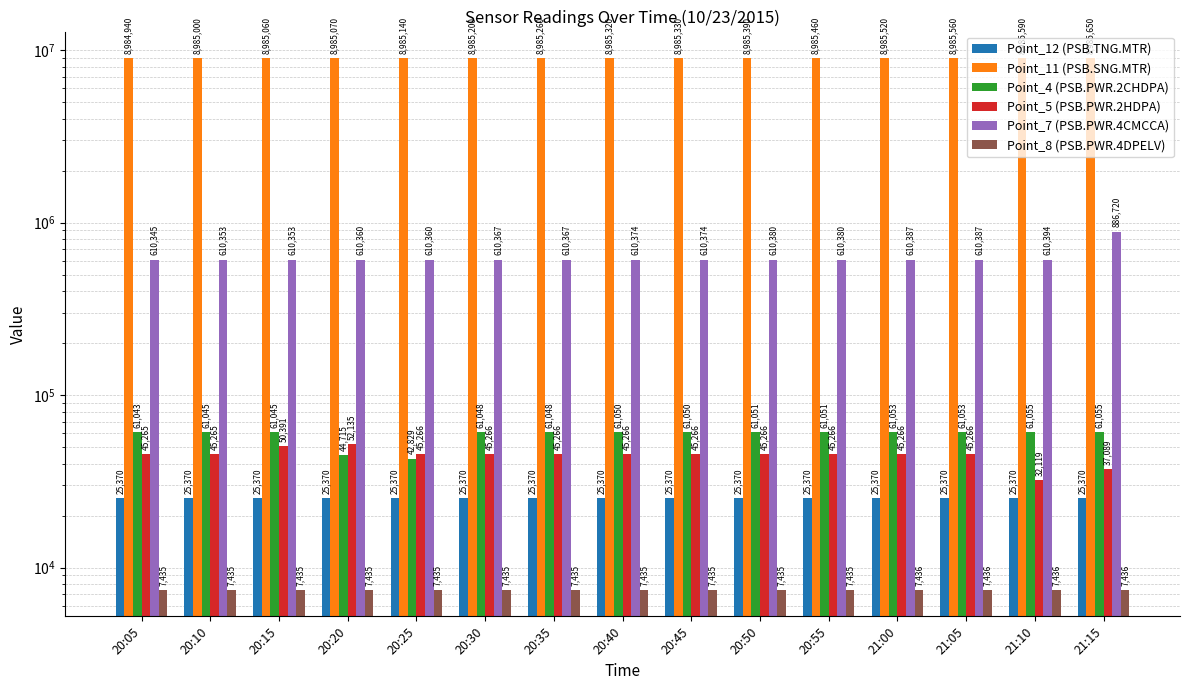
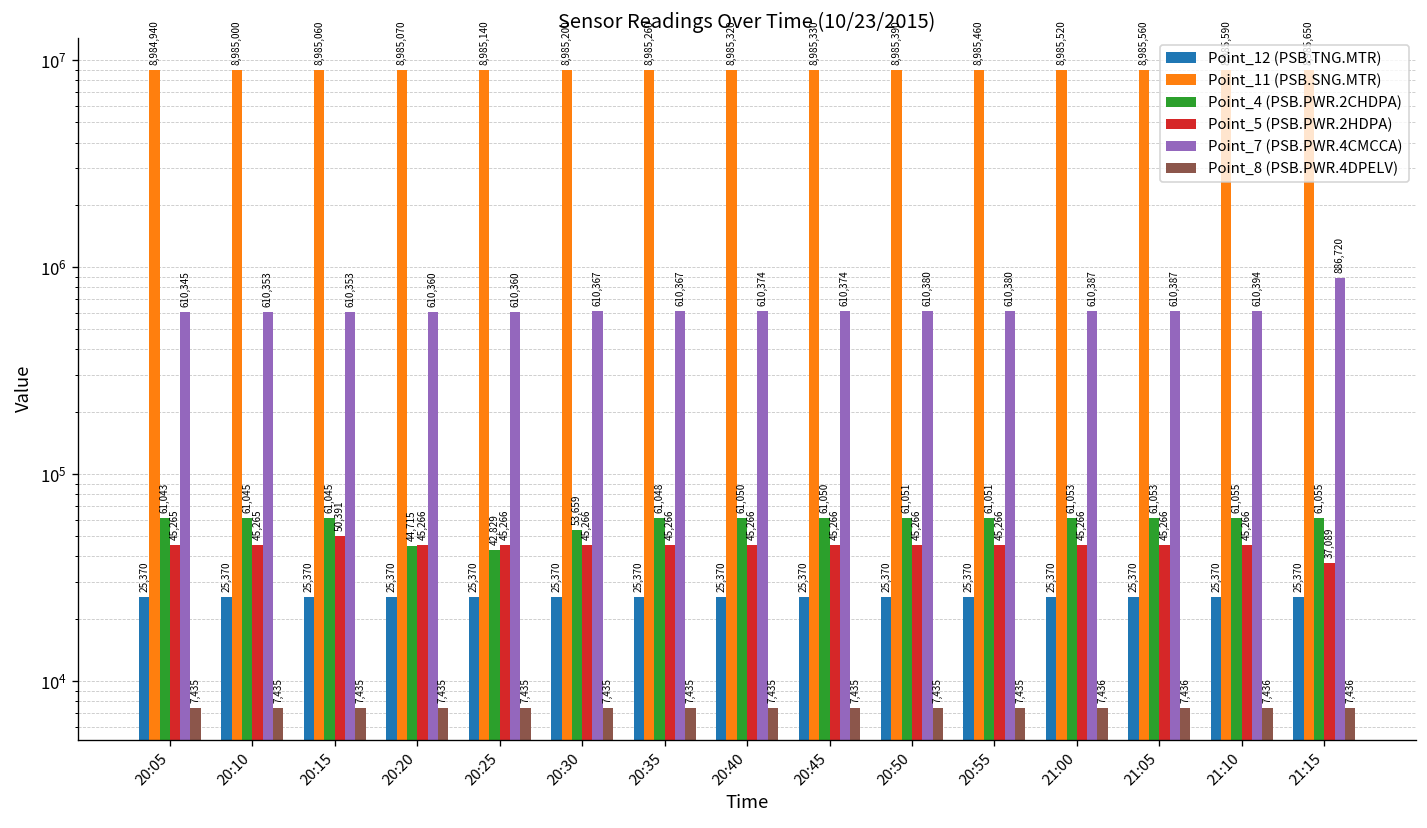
Point_5 (PSB.PWR.2HDPA), 20:20: 52,135 -> 45,266
Point_4 (PSB.PWR.2CHDPA), 20:30: 61,048 -> 53,659
Point_5 (PSB.PWR.2HDPA), 21:10: 32,119 -> 45,266
